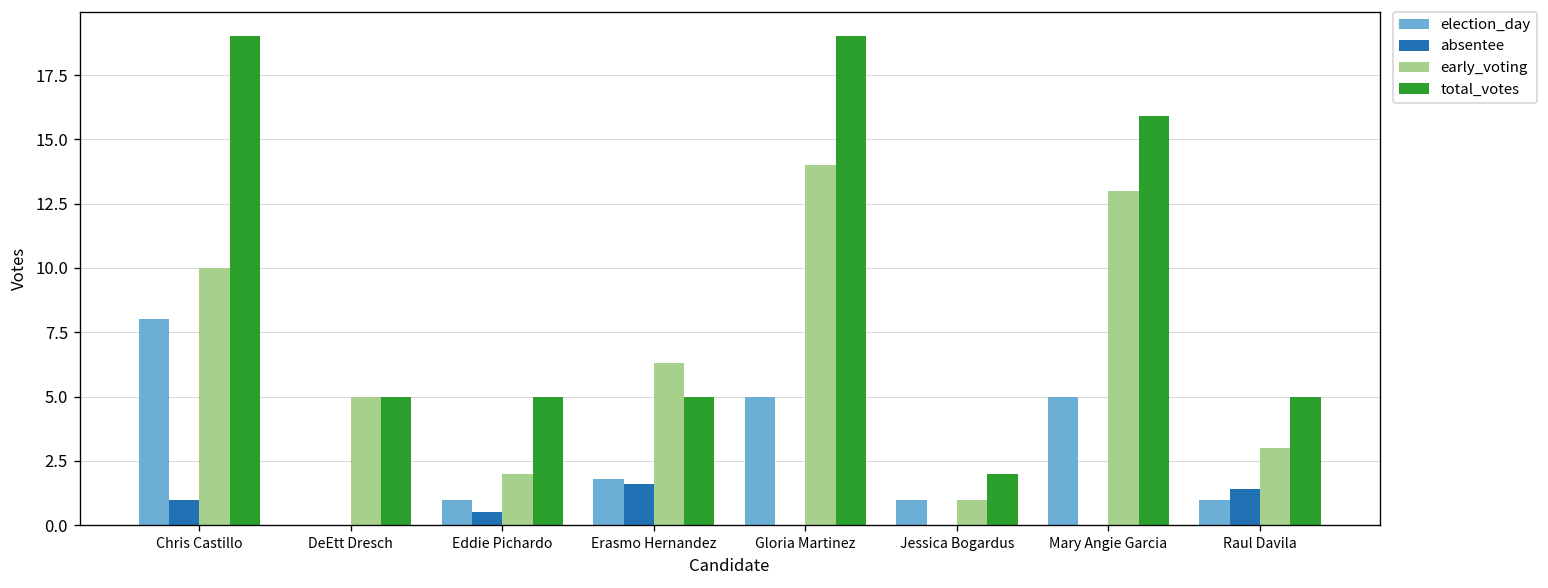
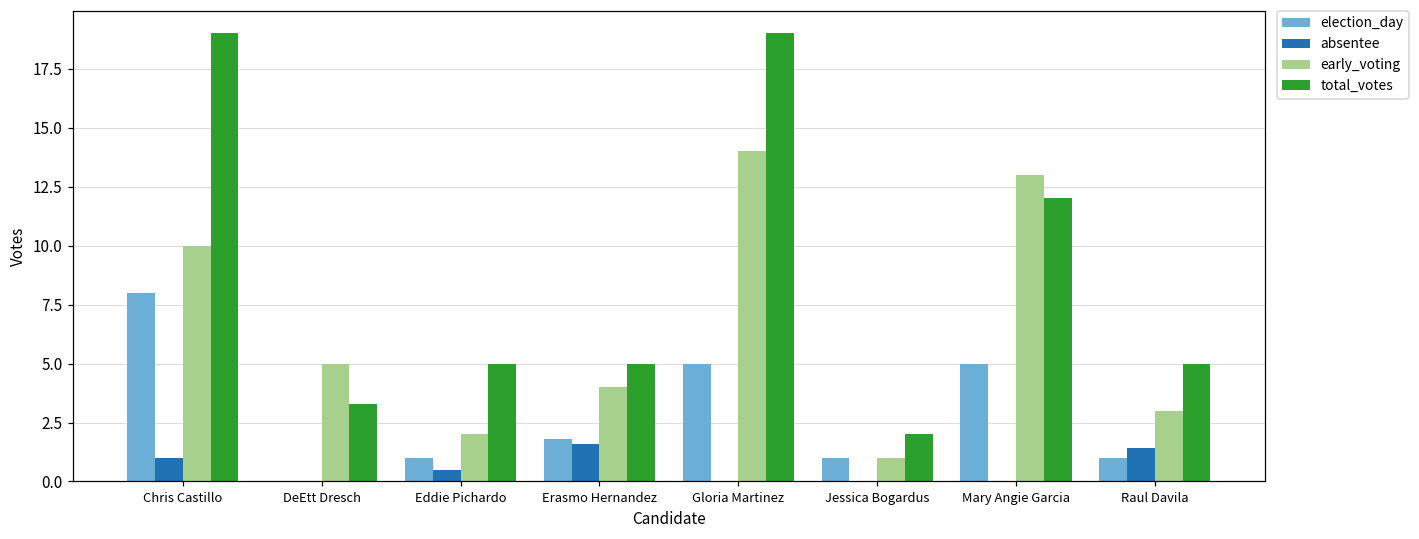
total_votes, DeEtt Dresch: 5.0 -> 3.3
early_voting, Erasmo Hernandez: 6.3 -> 4.0
total_votes, Mary Angie Garcia: 15.9 -> 12.0
